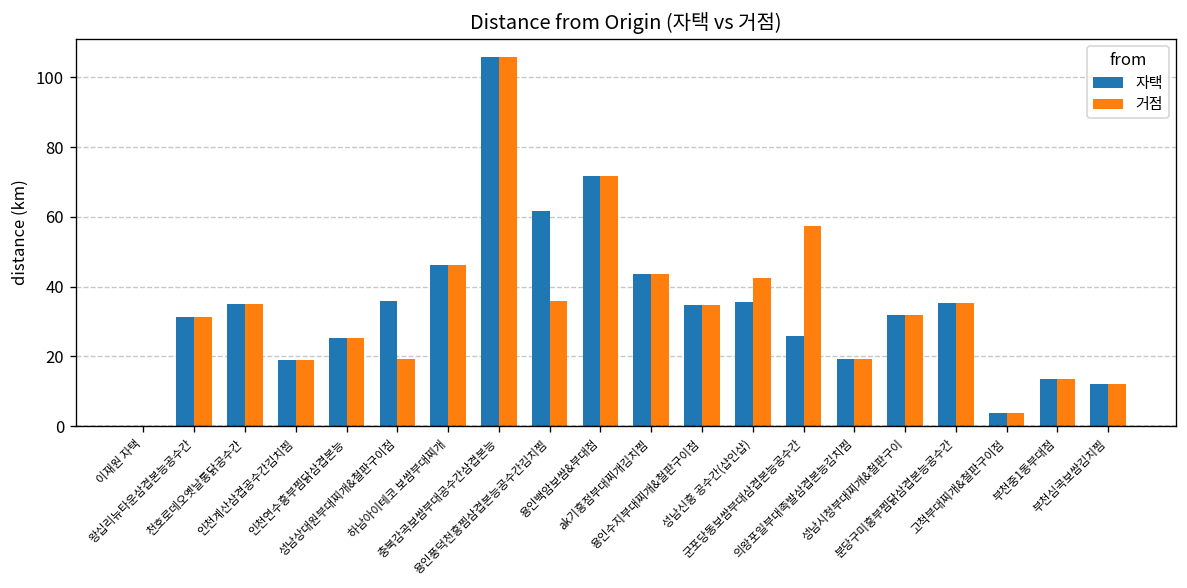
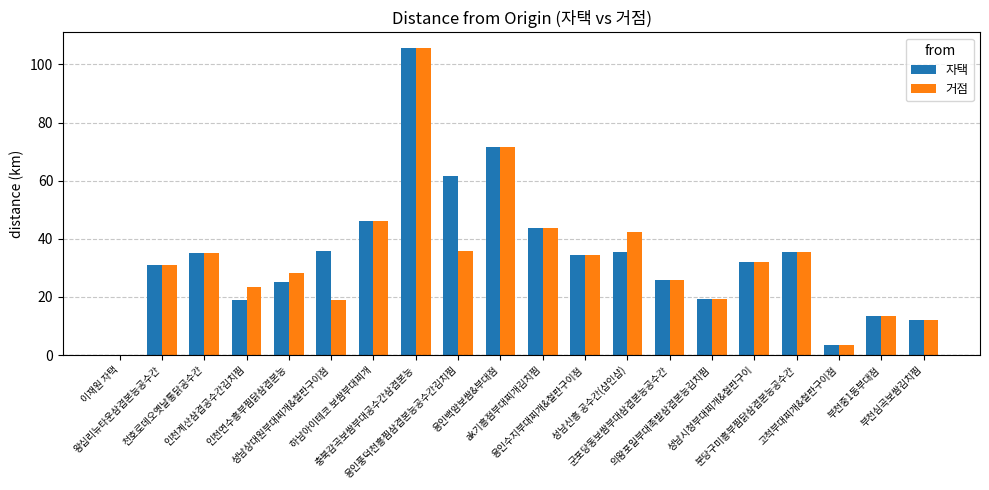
거점, 인천계산삼겹공수간김치찜: 19 -> 23
거점, 인천연수흥부찜닭삼겹본능: 25 -> 28
거점, 군포당동보쌈부대삼겹본능공수간: 58 -> 26
